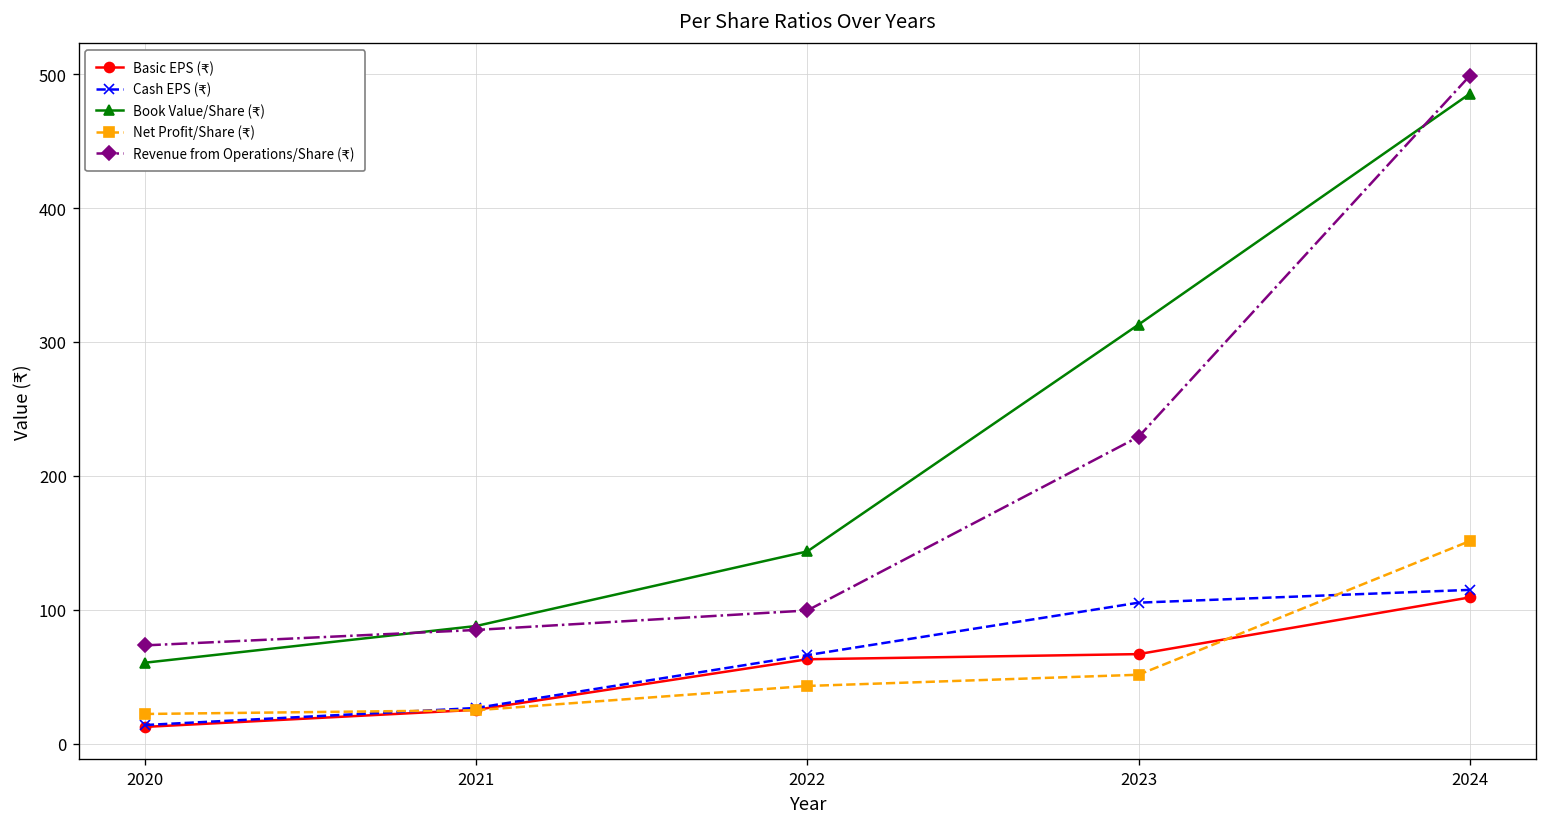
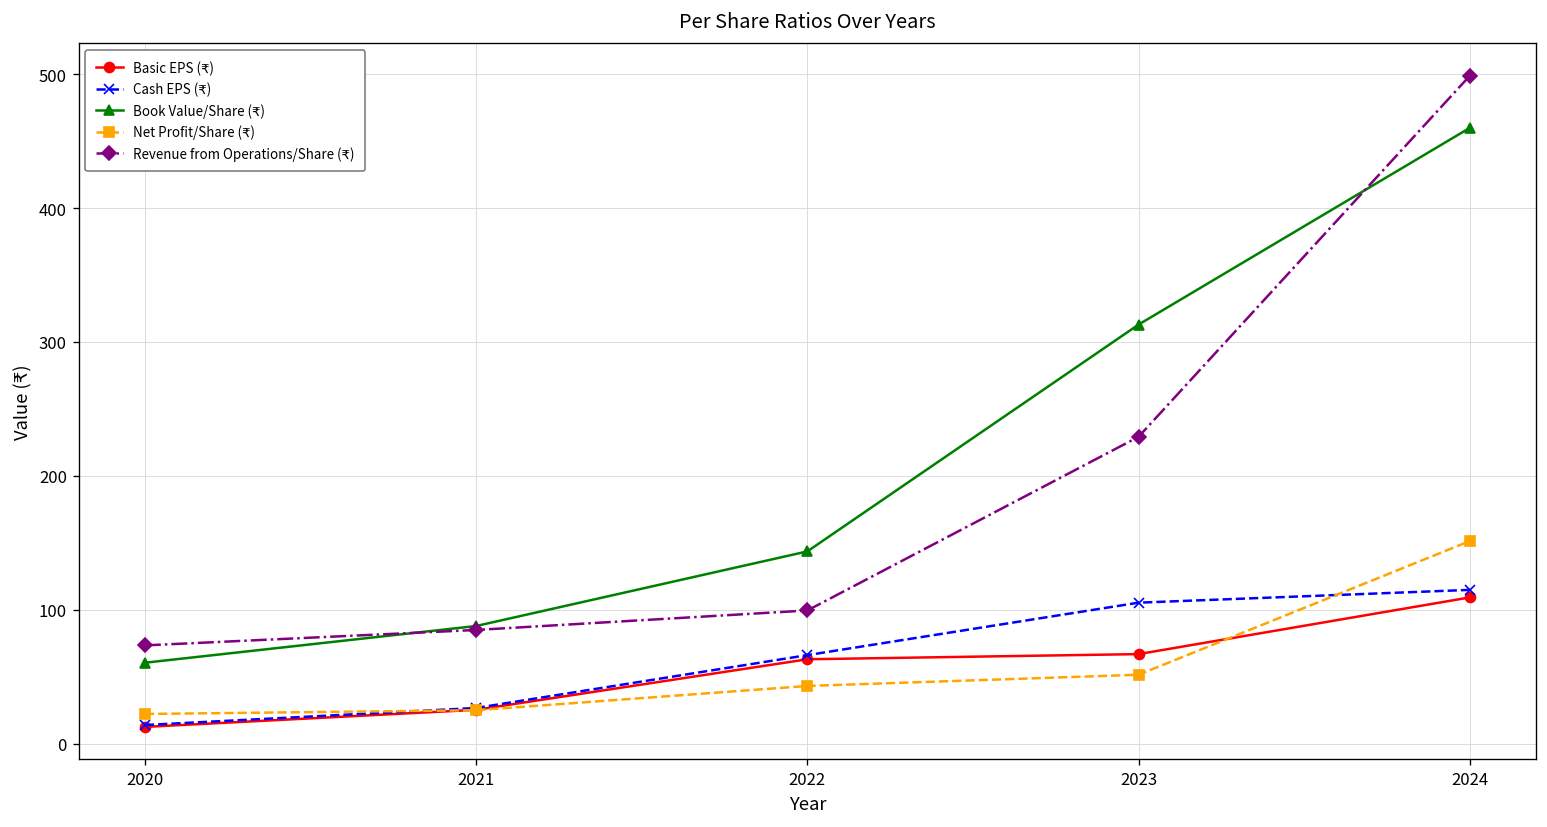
Book Value/Share (₹), 2024: 485 -> 460
